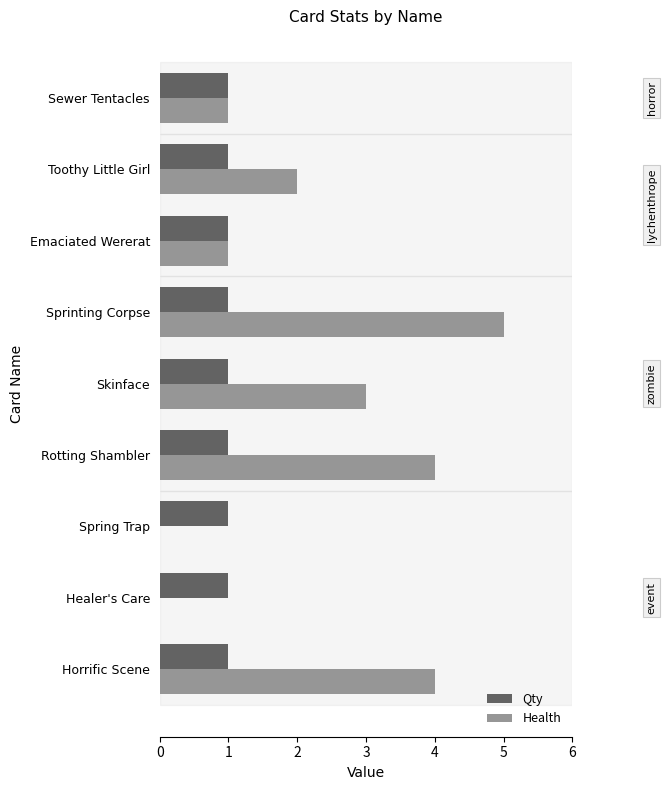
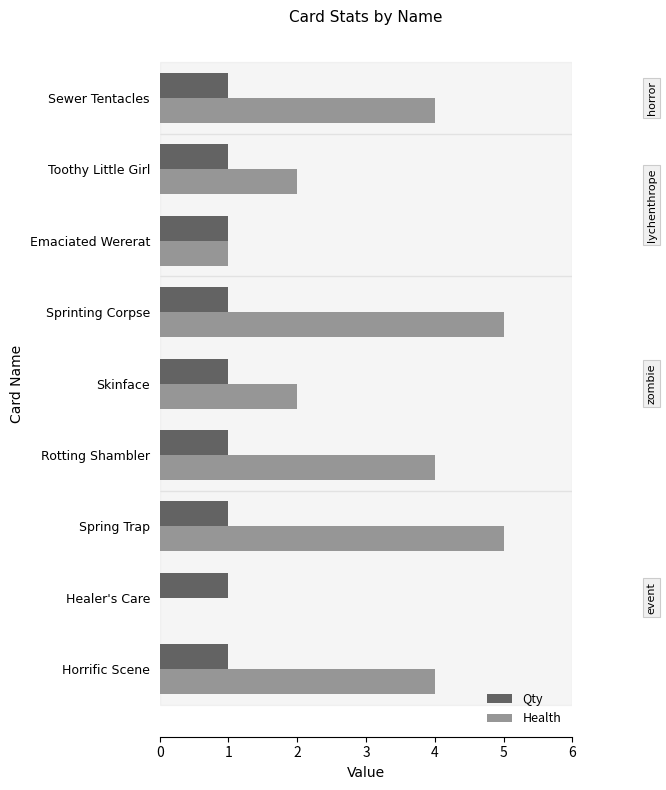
Health, Sewer Tentacles: 1 -> 4
Health, Skinface: 3 -> 2
Health, Spring Trap: 0 -> 5
